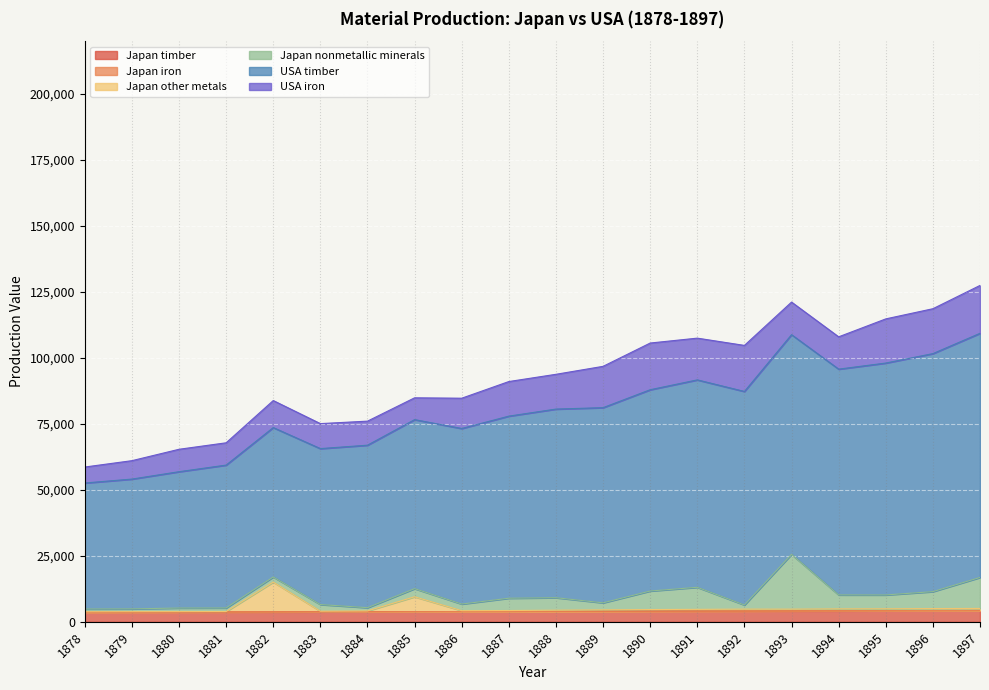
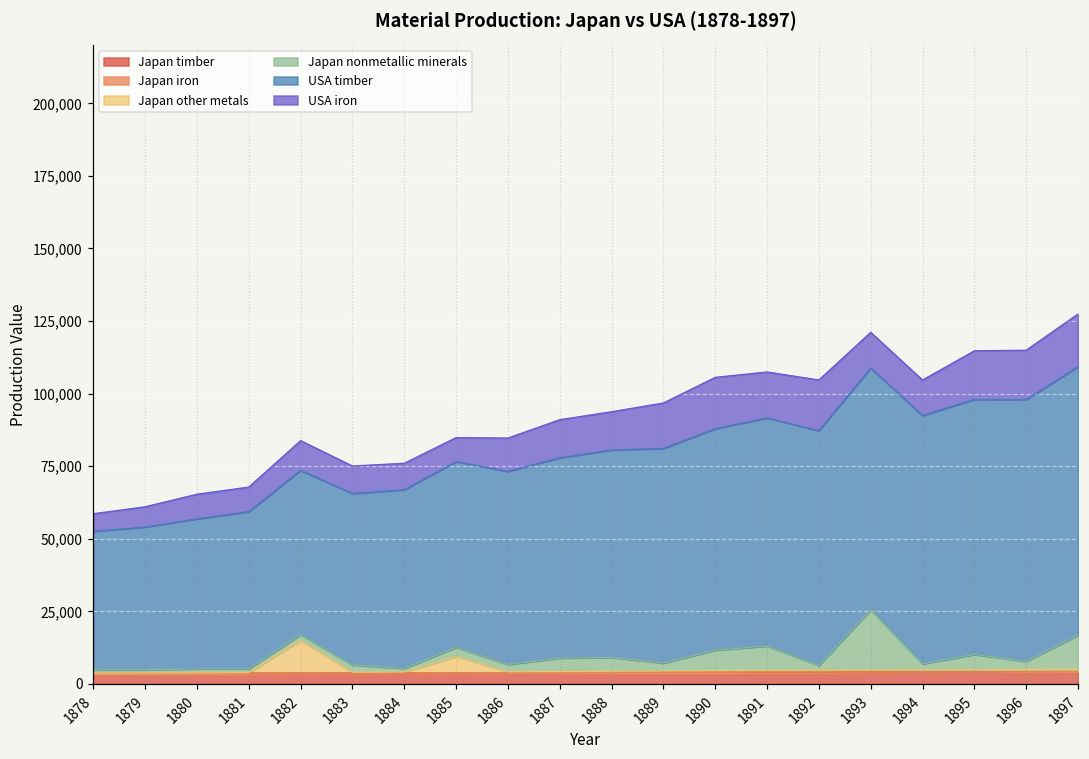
Japan nonmetallic minerals, 1894: 5,000 -> 2,000
Japan nonmetallic minerals, 1896: 6,000 -> 3,000
